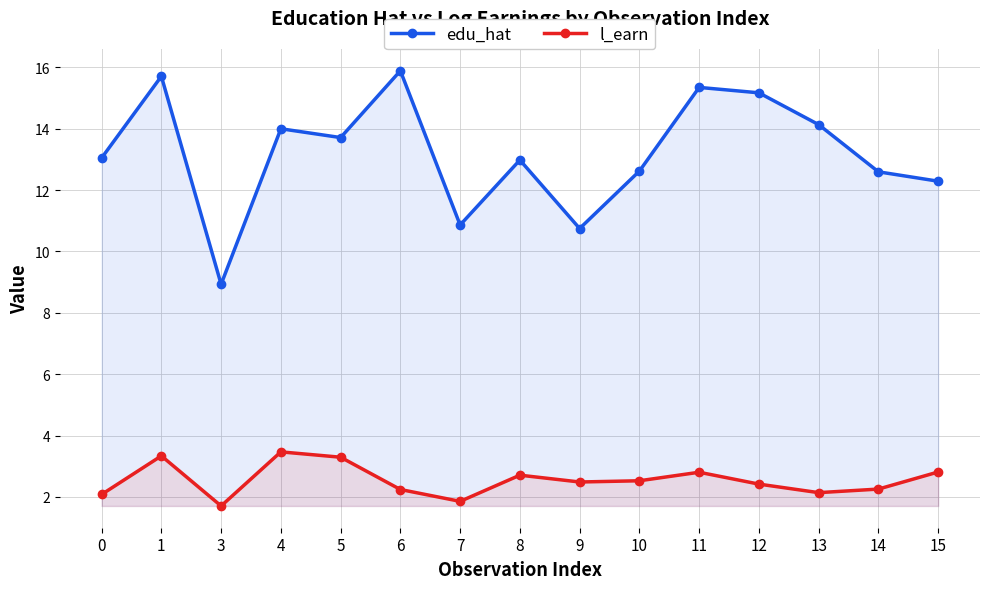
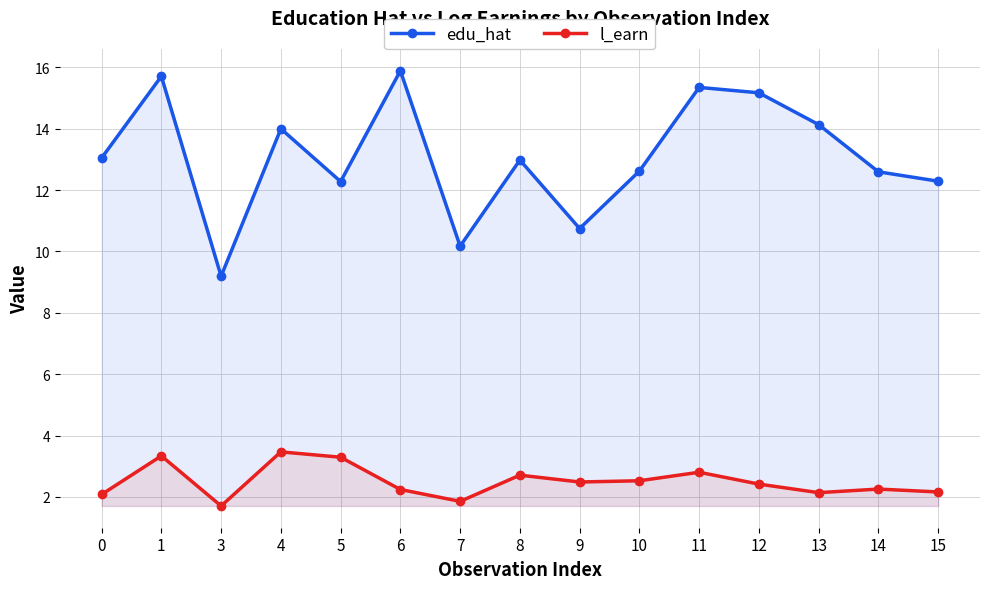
edu_hat, 3: 8.9 -> 9.2
edu_hat, 5: 13.7 -> 12.3
edu_hat, 7: 10.9 -> 10.2
l_earn, 15: 2.8 -> 2.2
